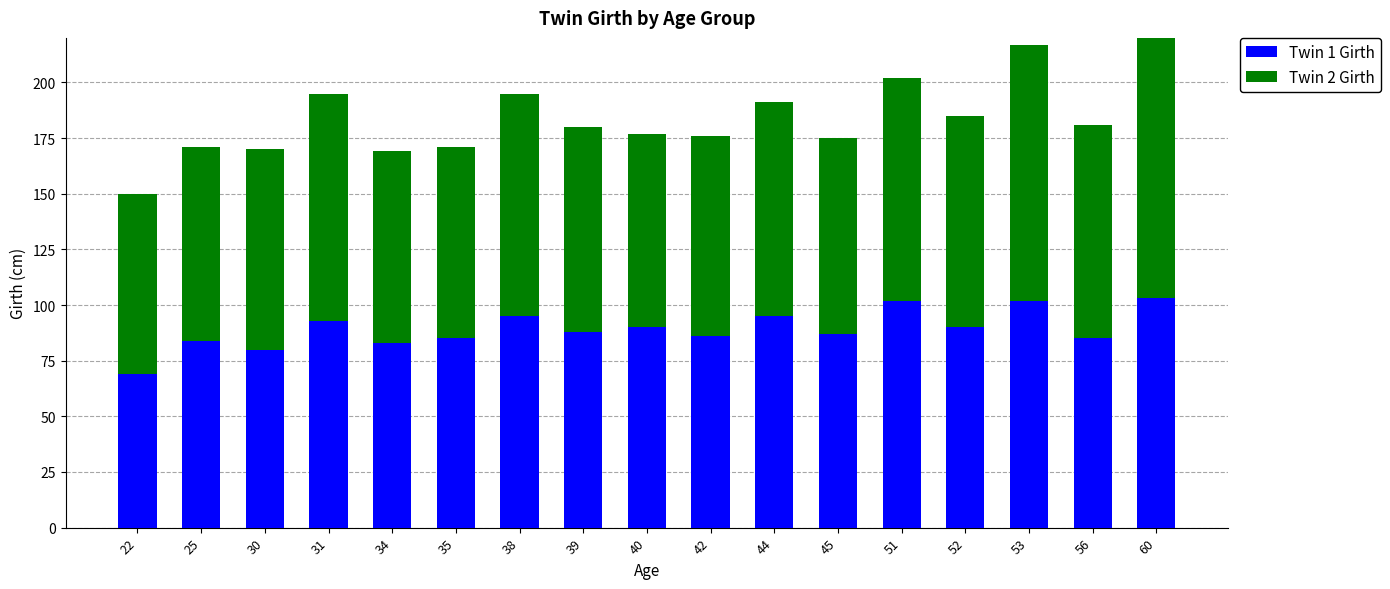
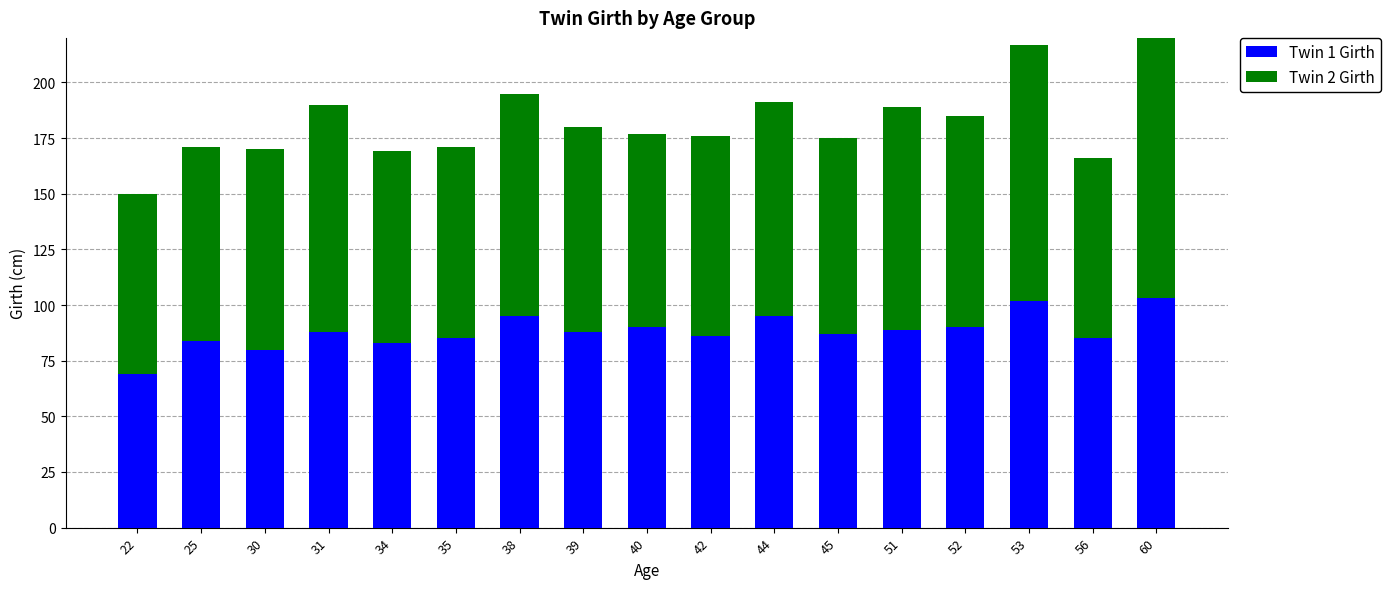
Twin 1 Girth, 31: 93 -> 88
Twin 1 Girth, 51: 102 -> 89
Twin 2 Girth, 56: 96 -> 81
